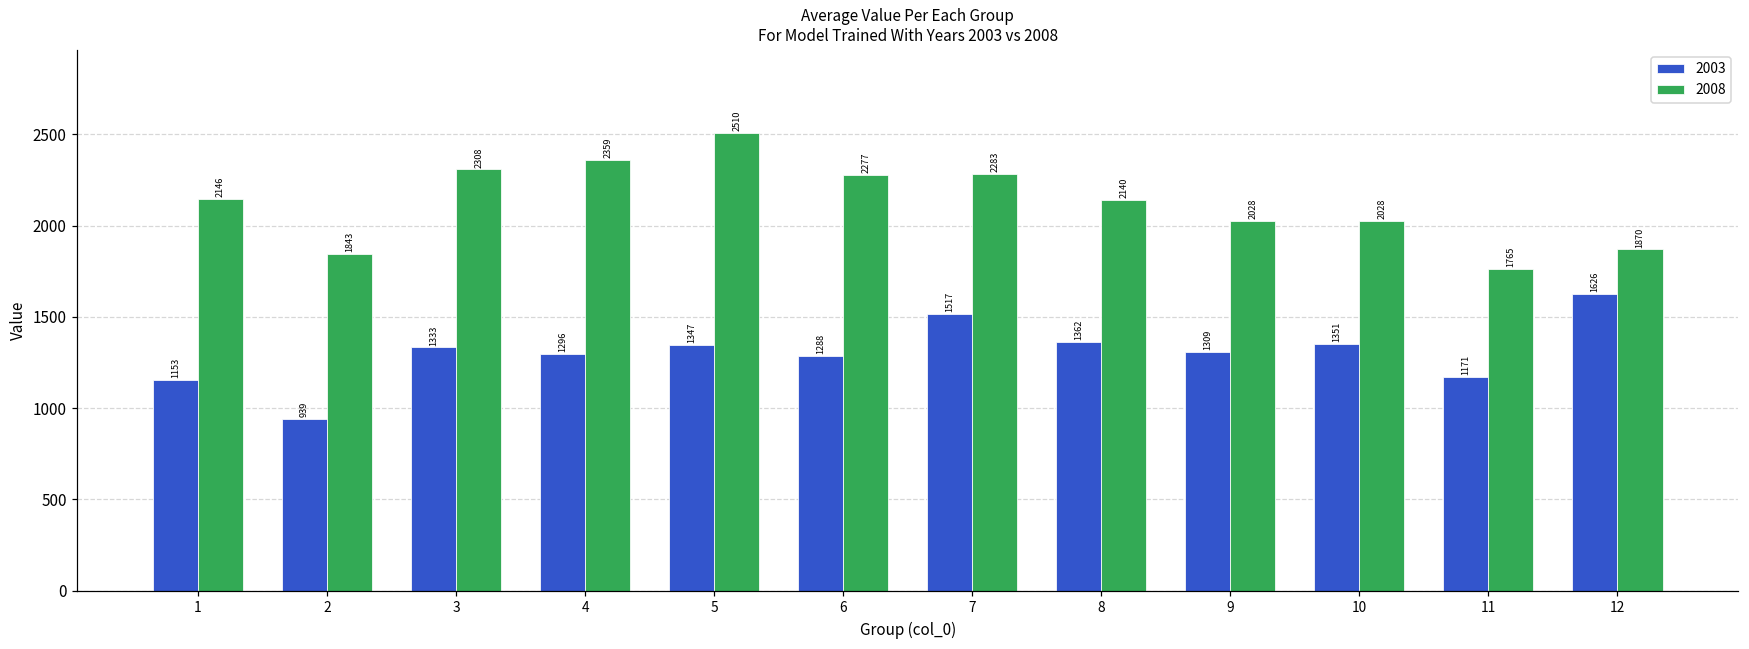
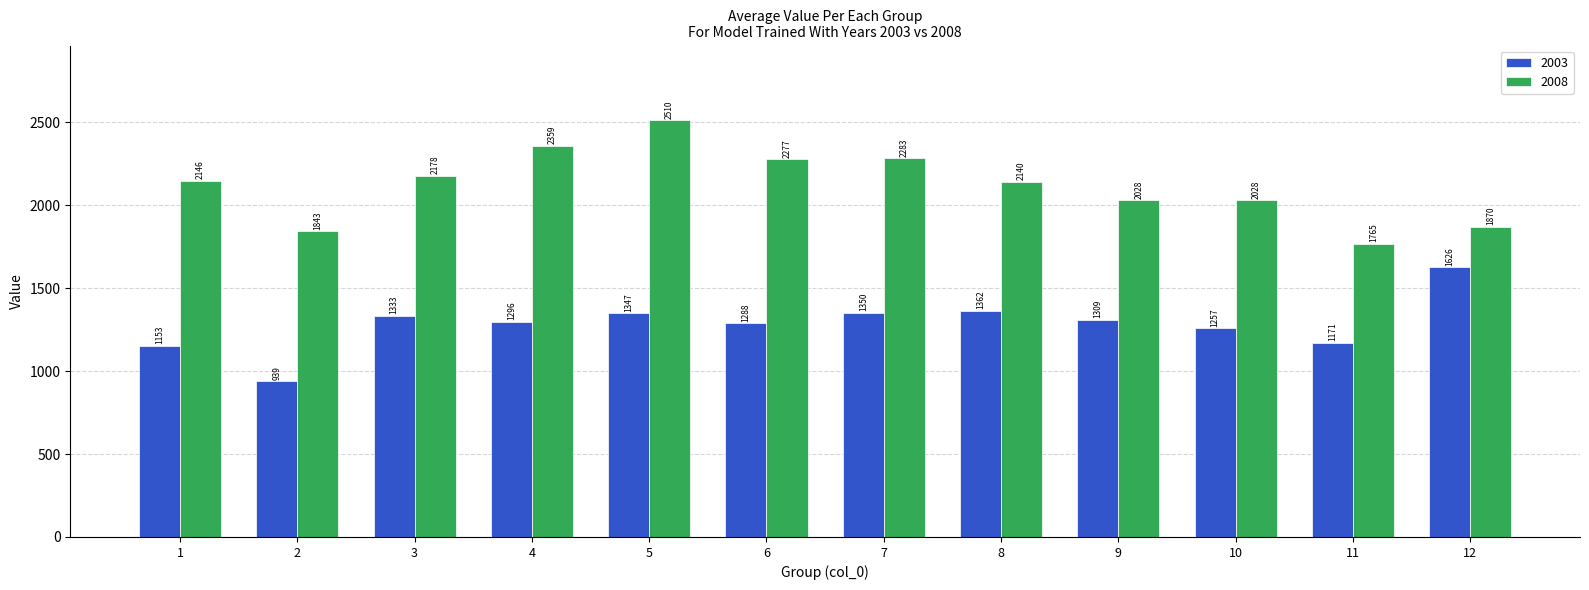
2008, 3: 2308 -> 2178
2003, 7: 1517 -> 1350
2003, 10: 1351 -> 1257
